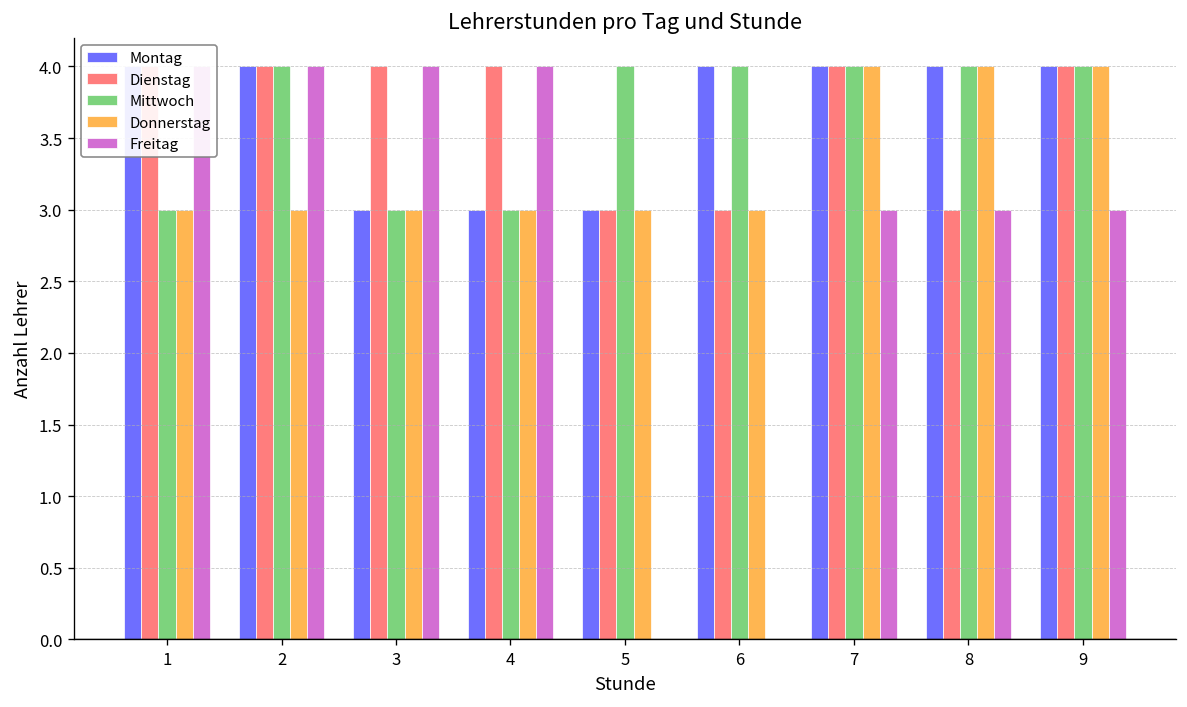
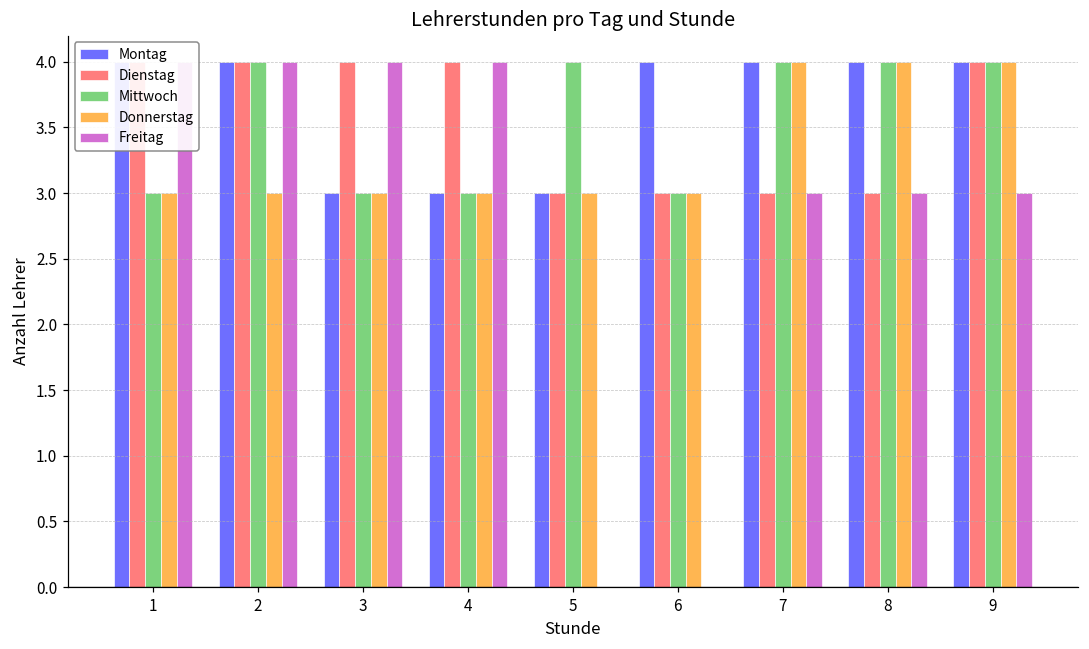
Mittwoch, 6: 4 -> 3
Dienstag, 7: 4 -> 3
